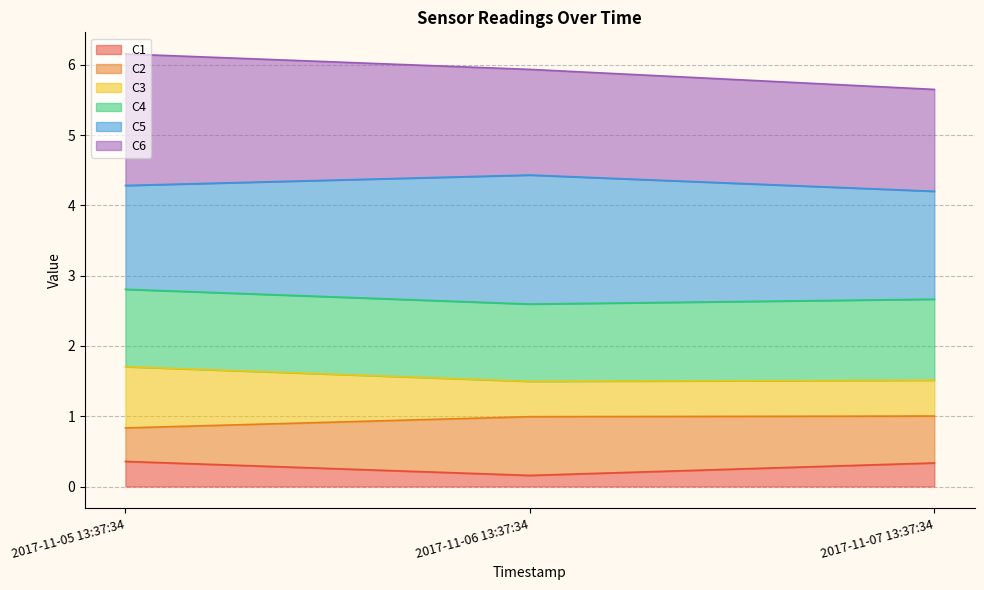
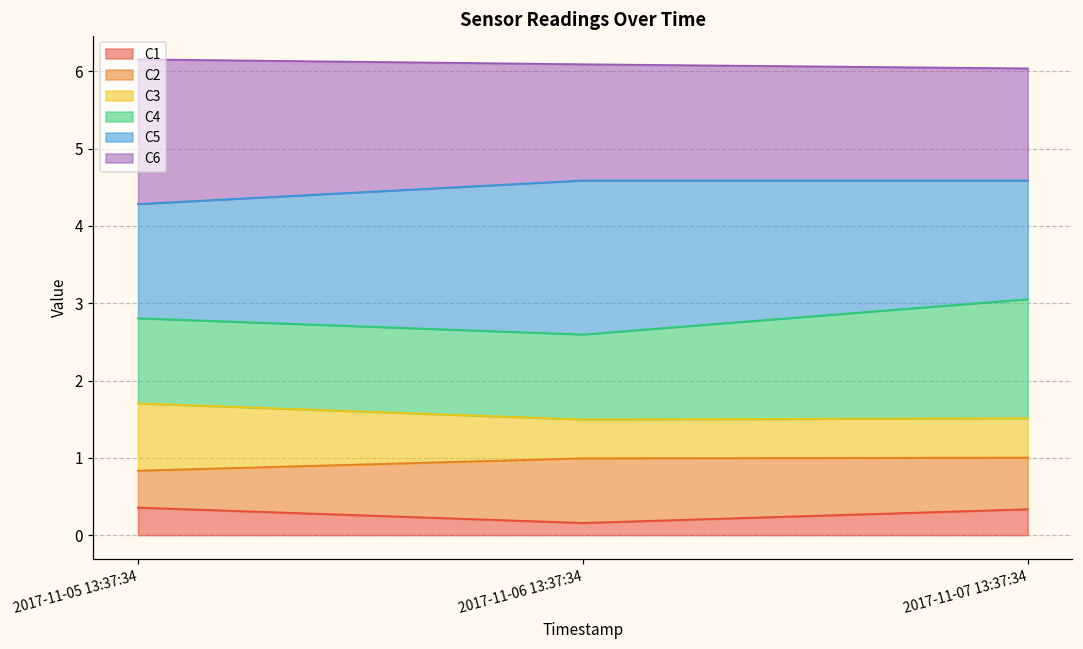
C5, 2017-11-06 13:37:34: 1.8 -> 2.0
C4, 2017-11-07 13:37:34: 1.2 -> 1.5
